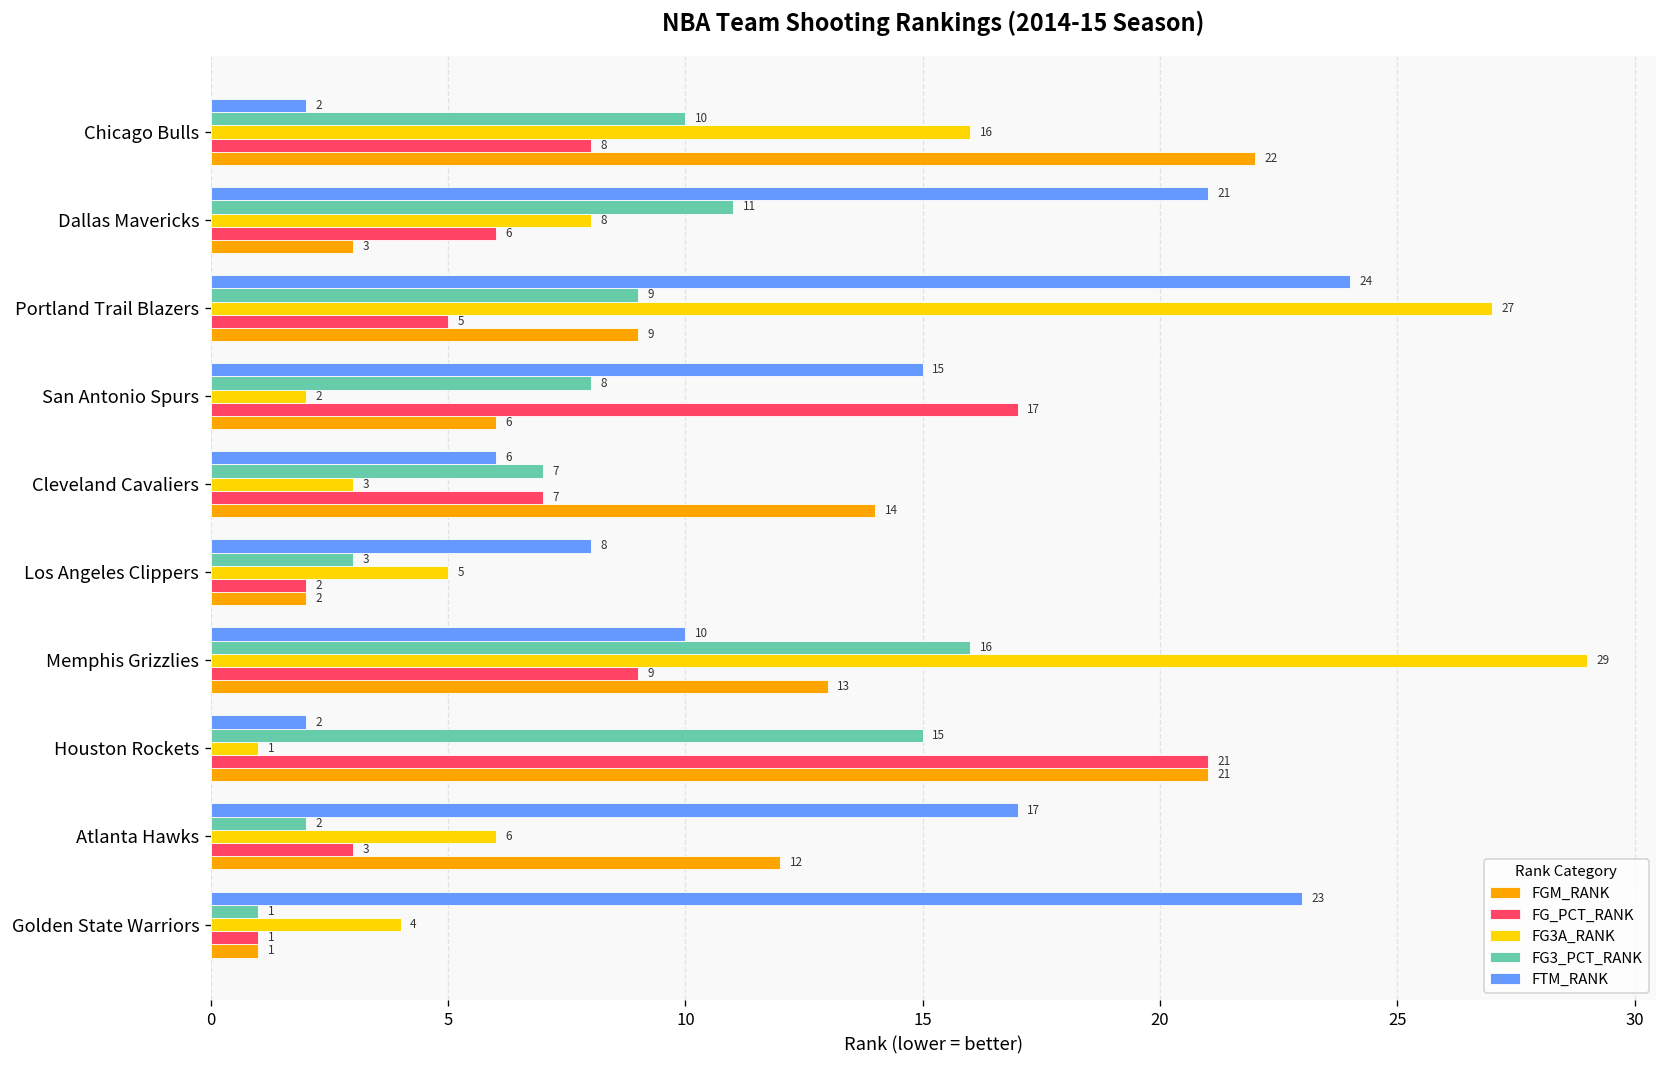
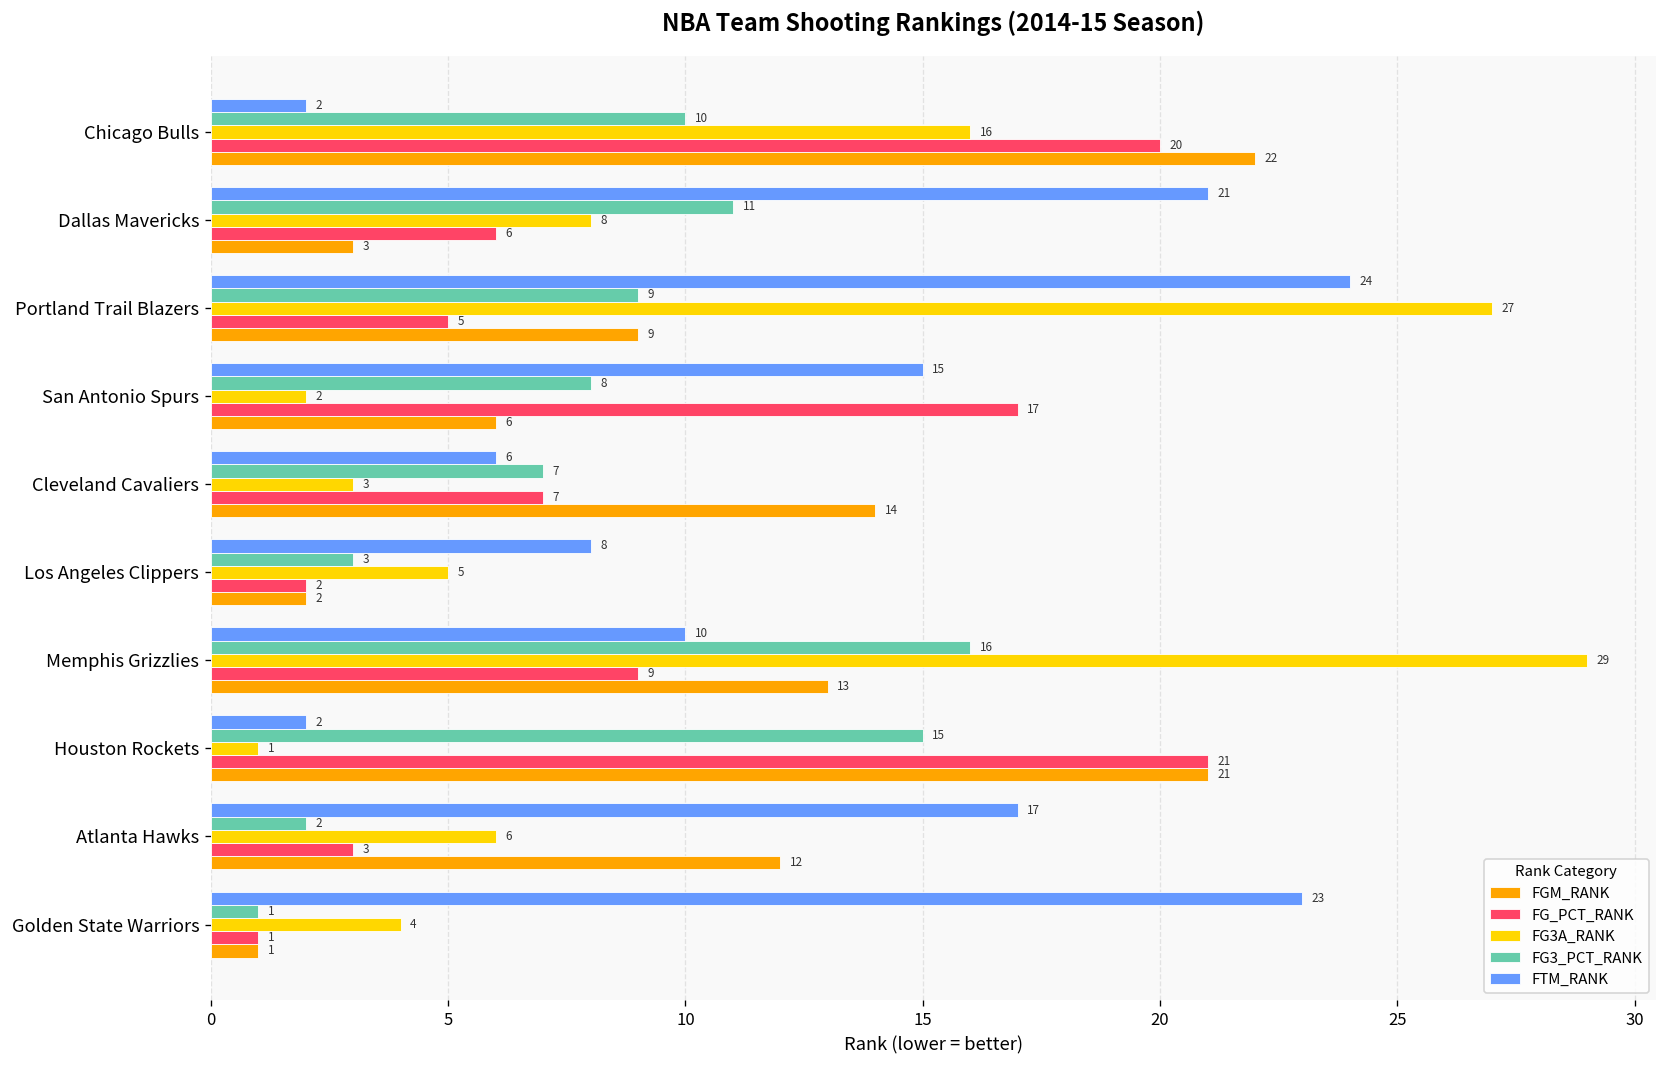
FG_PCT_RANK, Chicago Bulls: 8 -> 20
